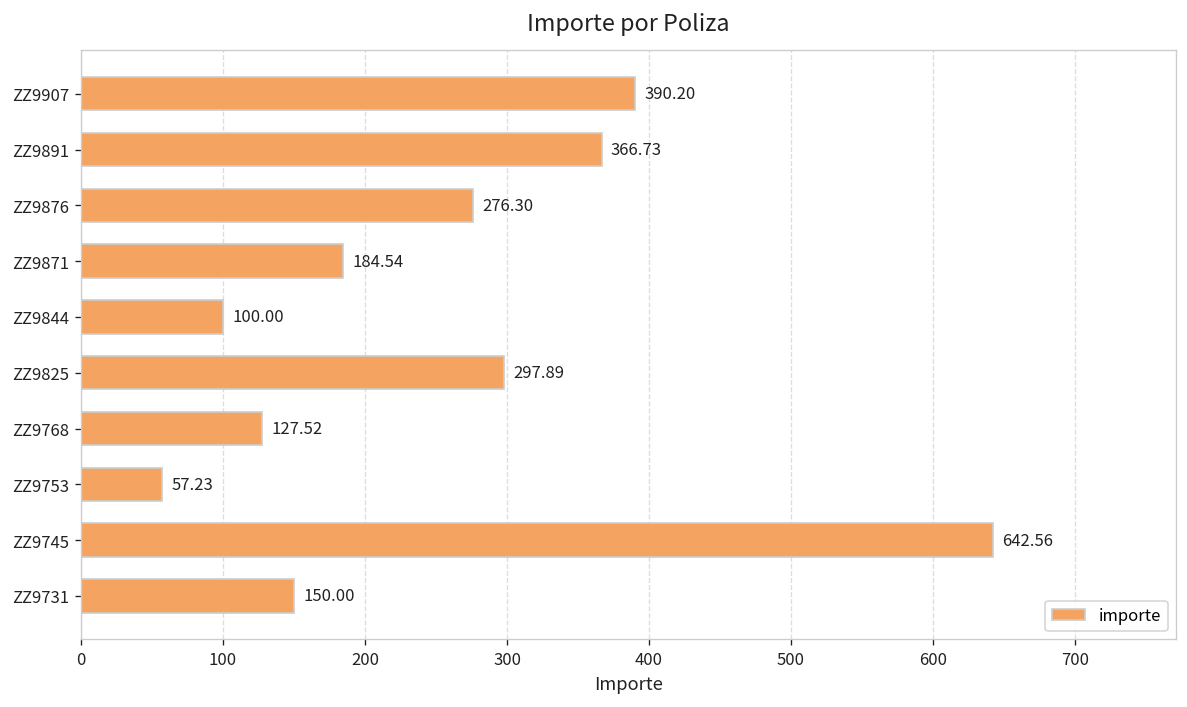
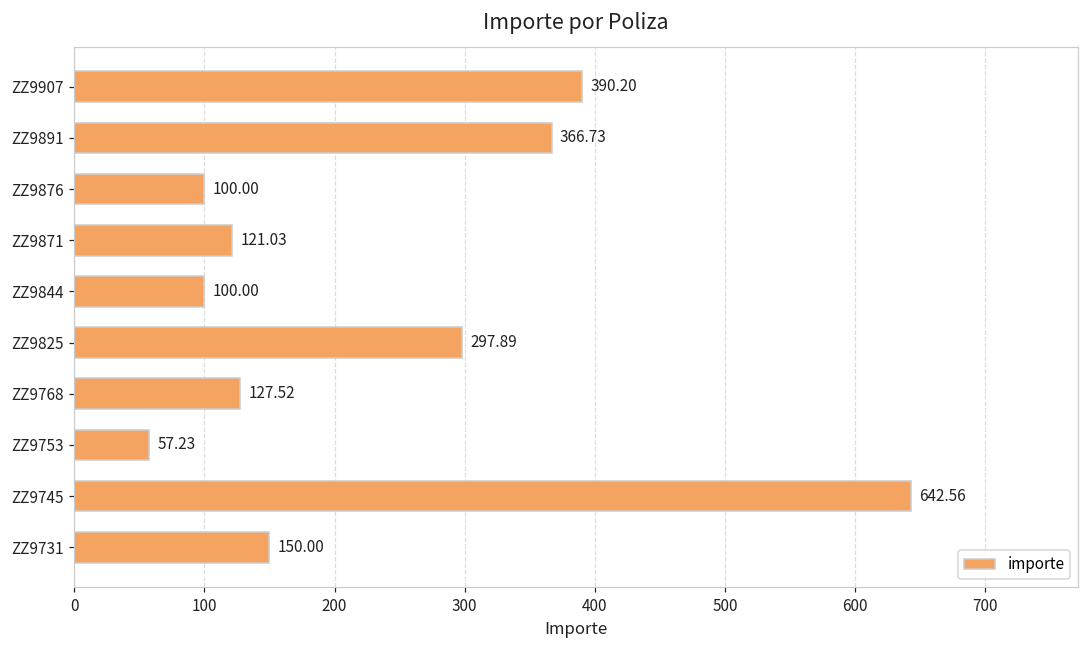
ZZ9876: 276.30 -> 100.00
ZZ9871: 184.54 -> 121.03
